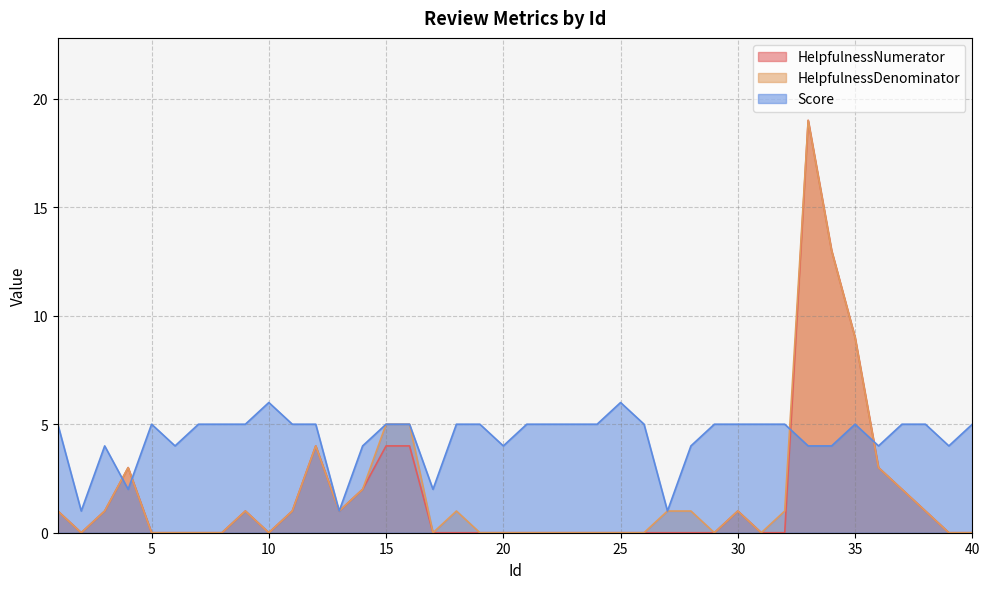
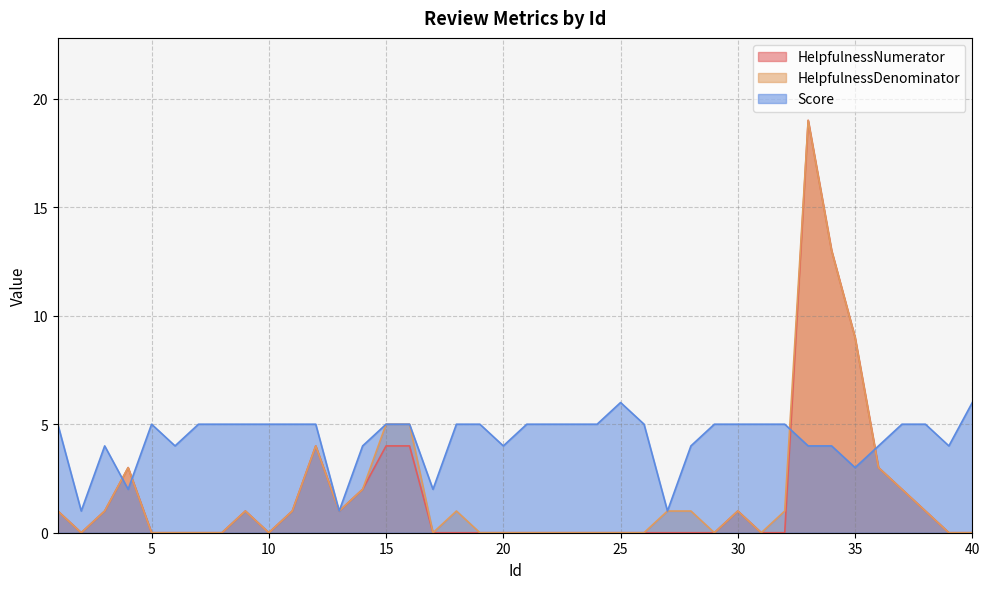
Score, 10: 6 -> 5
Score, 35: 5 -> 3
Score, 40: 5 -> 6
